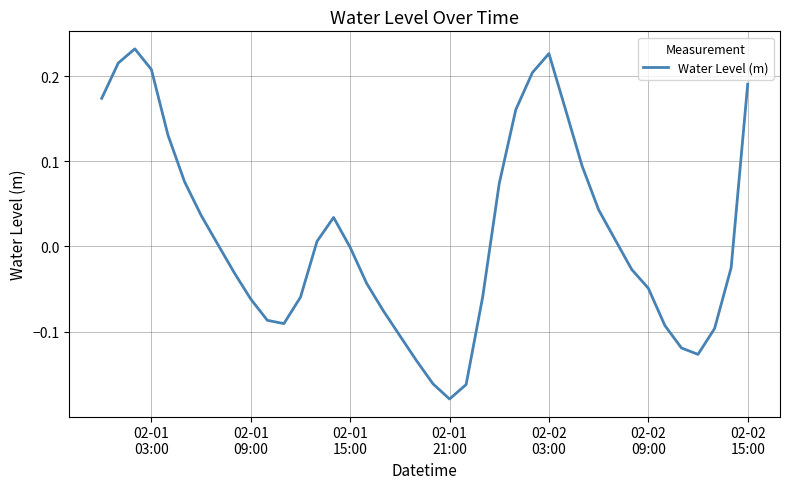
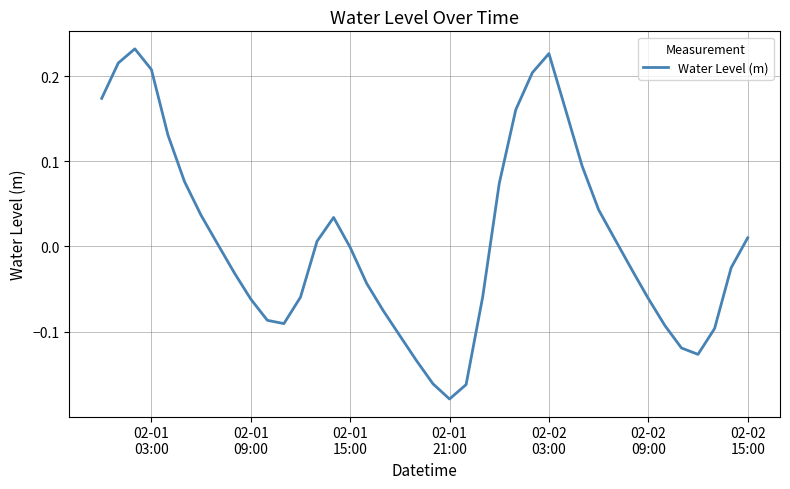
02-02 09:00: -0.05 -> -0.06
02-02 15:00: 0.19 -> 0.01
